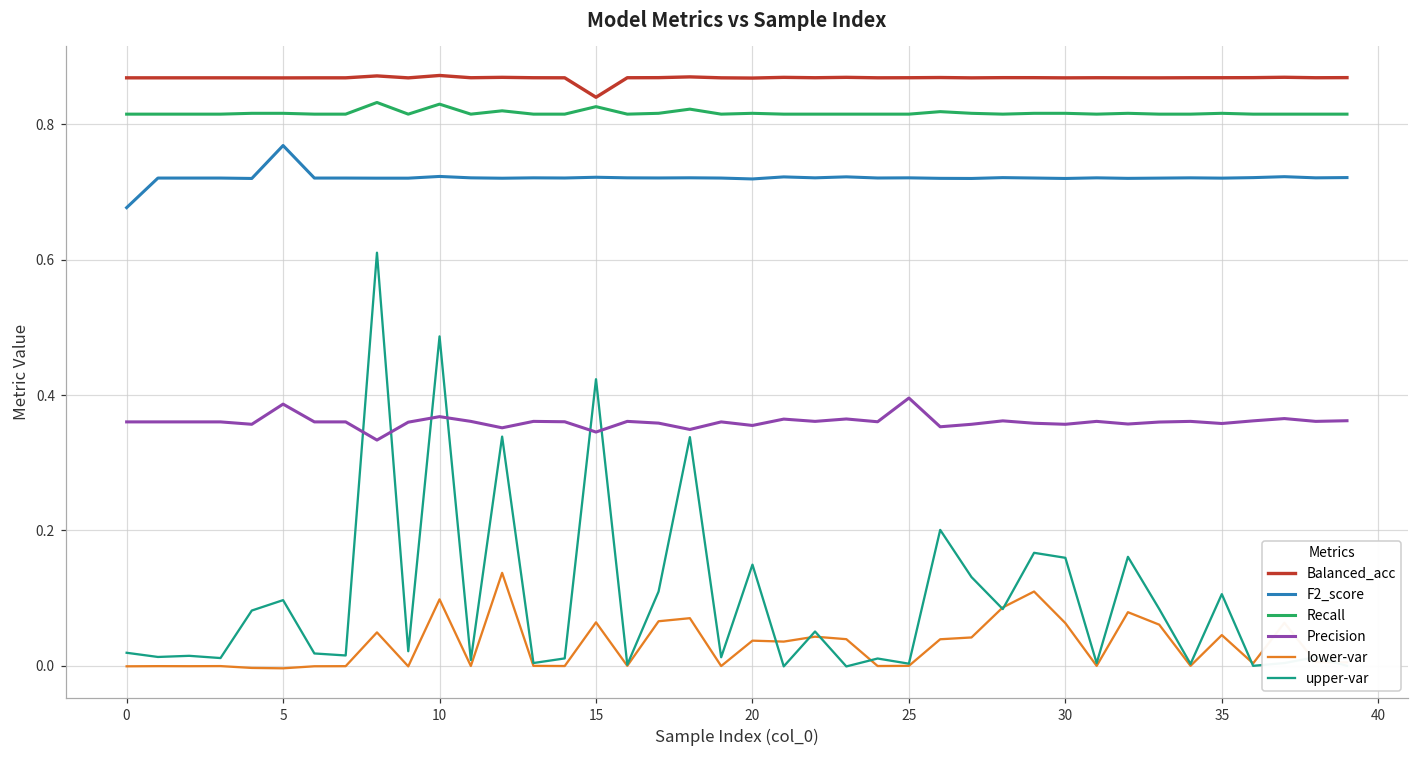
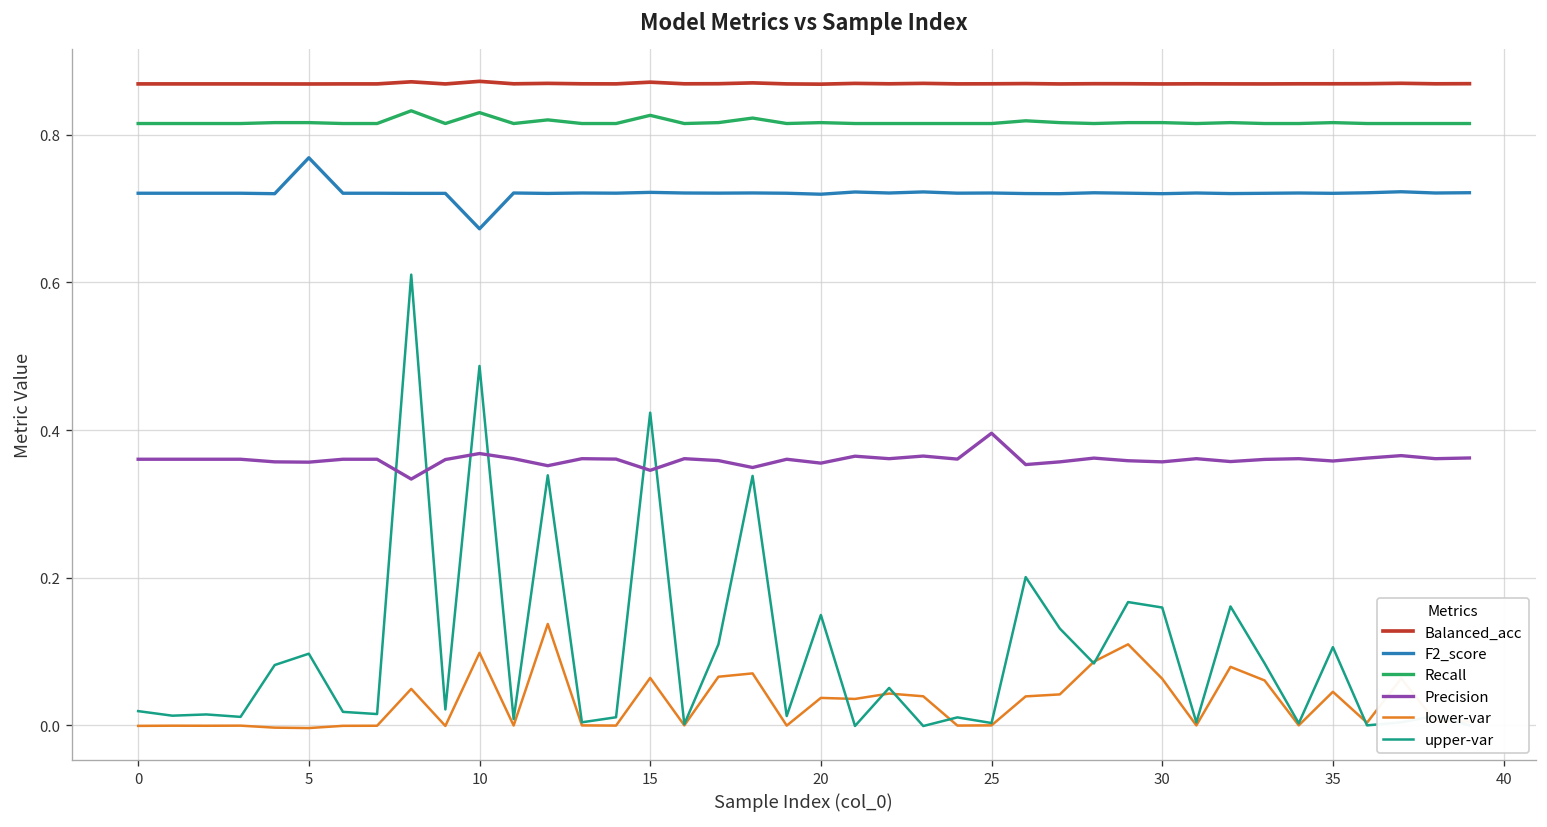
F2_score, 0: 0.68 -> 0.72
Precision, 5: 0.39 -> 0.36
F2_score, 10: 0.72 -> 0.67
Balanced_acc, 15: 0.84 -> 0.87
